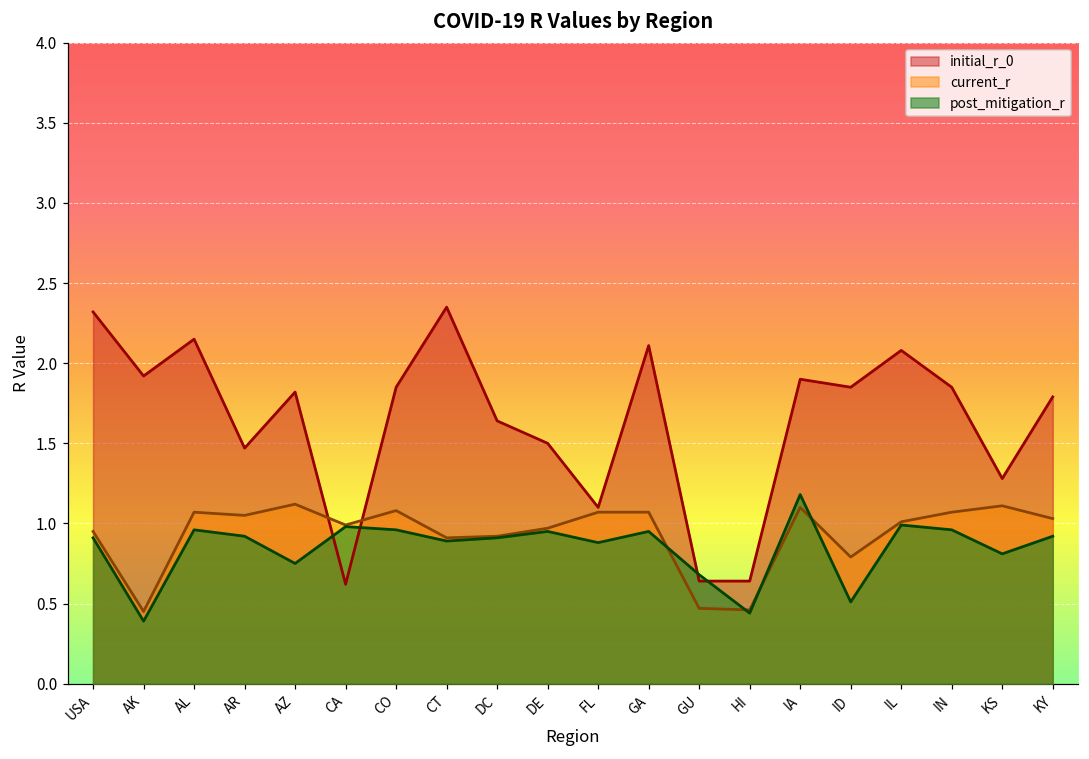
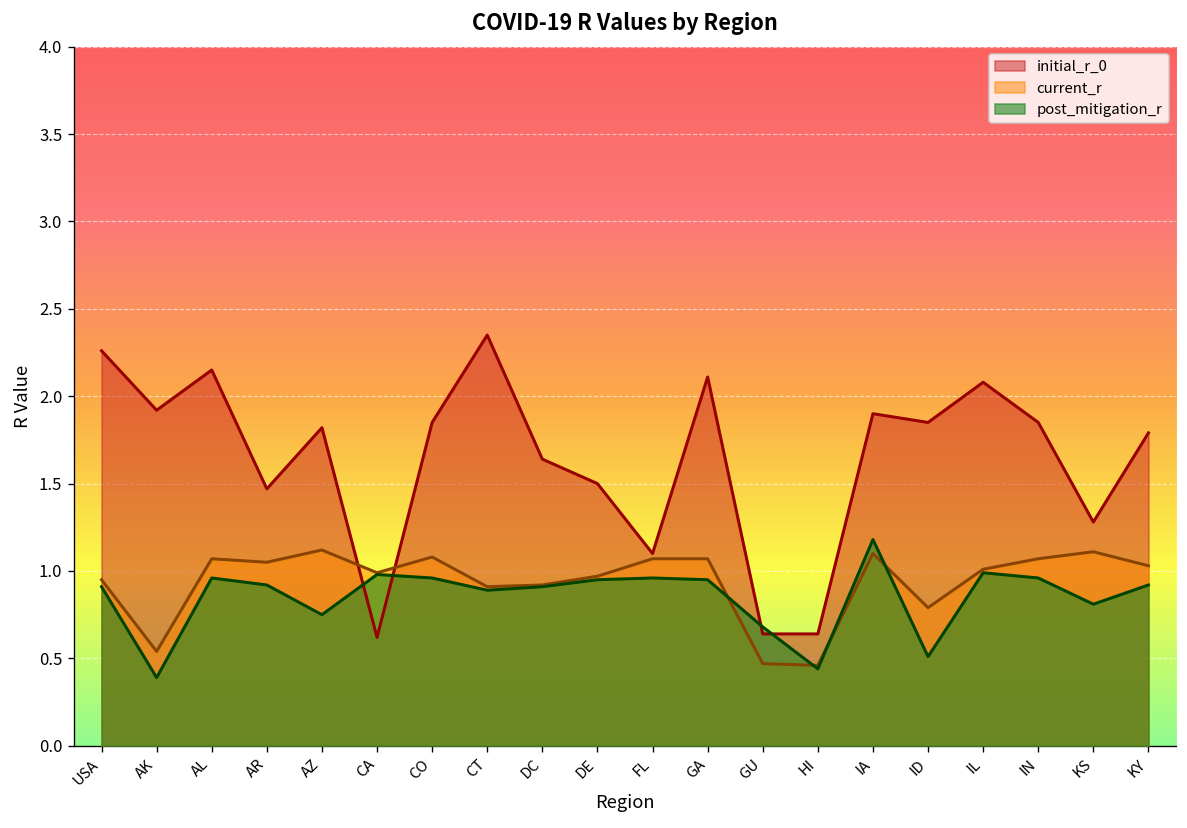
initial_r_0, USA: 2.32 -> 2.26
current_r, AK: 0.45 -> 0.54
post_mitigation_r, FL: 0.88 -> 0.96
